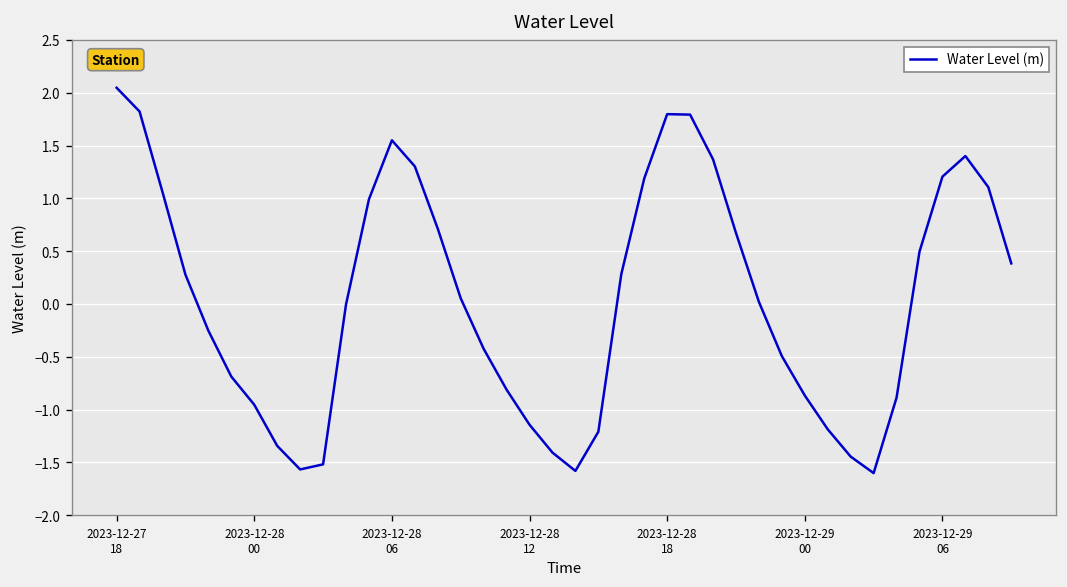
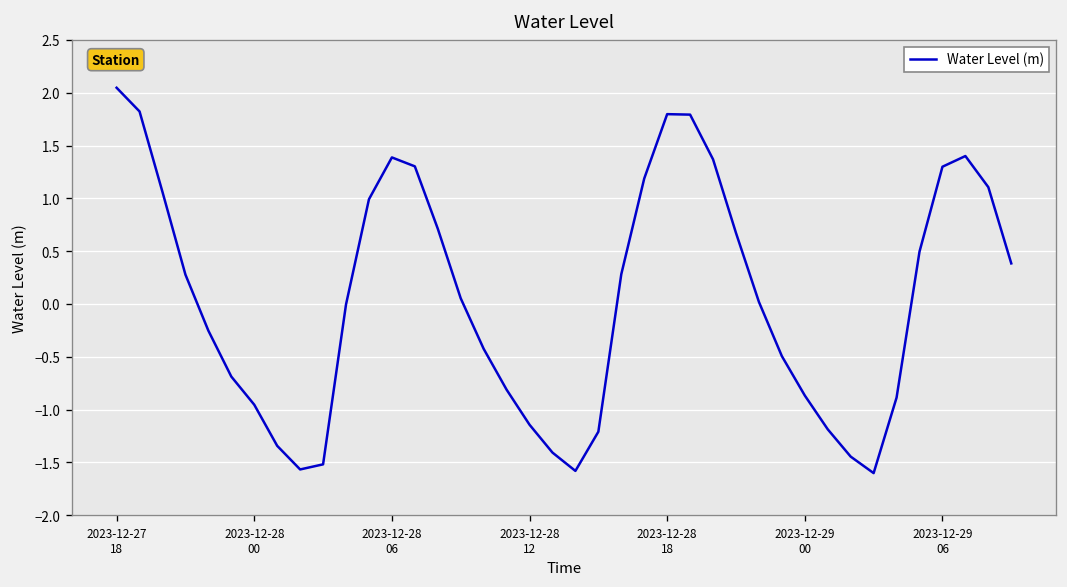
2023-12-28 06: 1.5 -> 1.4
2023-12-29 06: 1.2 -> 1.3
